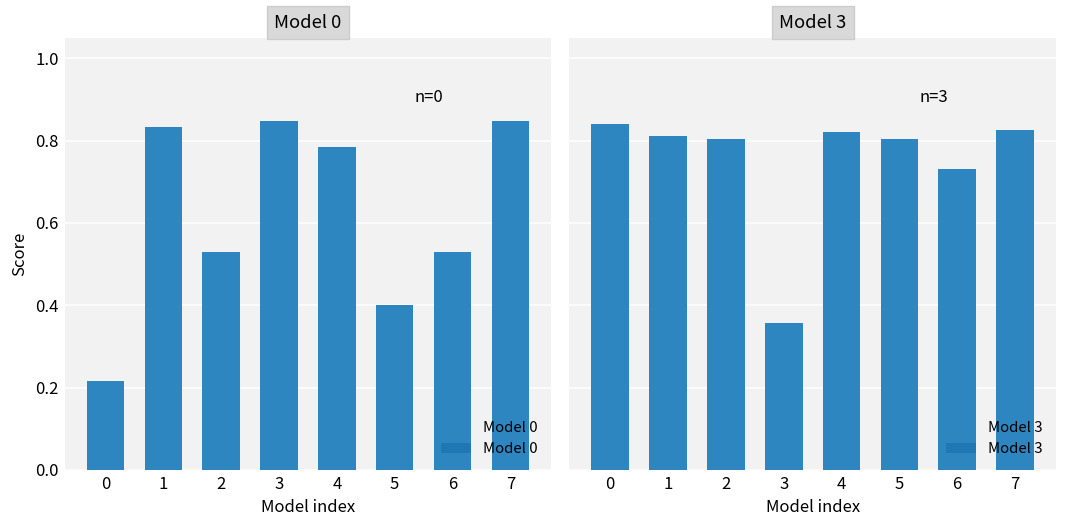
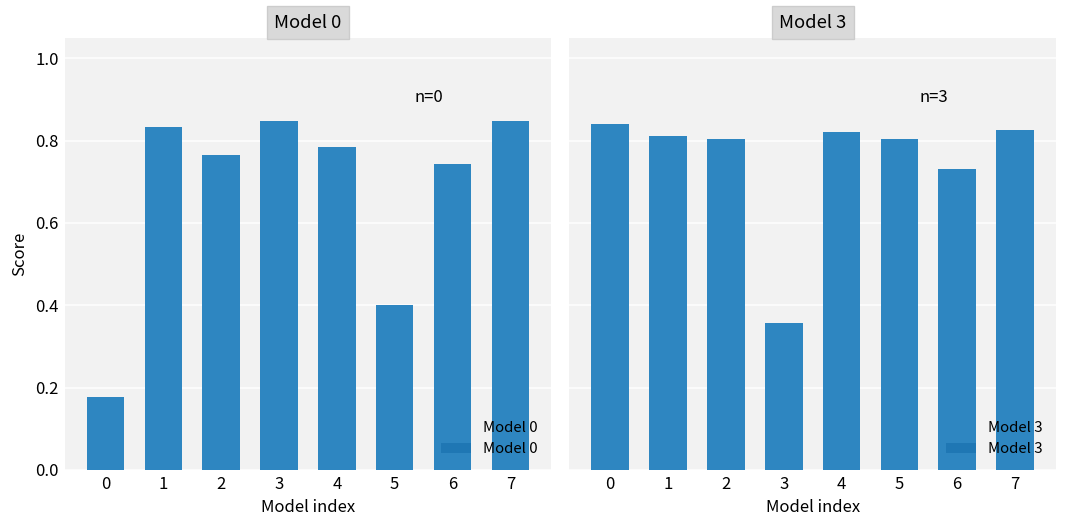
Model 0, 0: 0.22 -> 0.18
Model 0, 2: 0.53 -> 0.76
Model 0, 6: 0.53 -> 0.74
